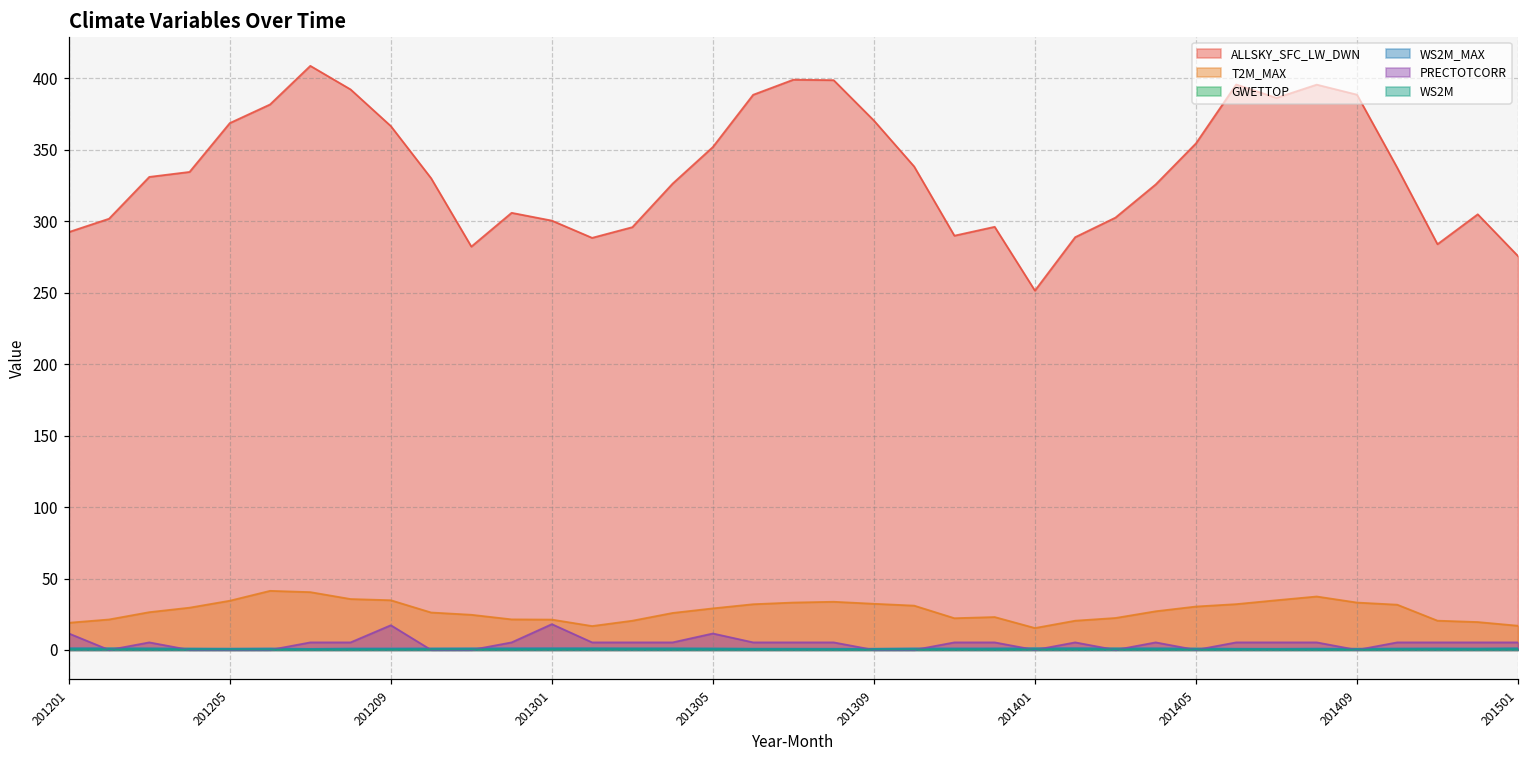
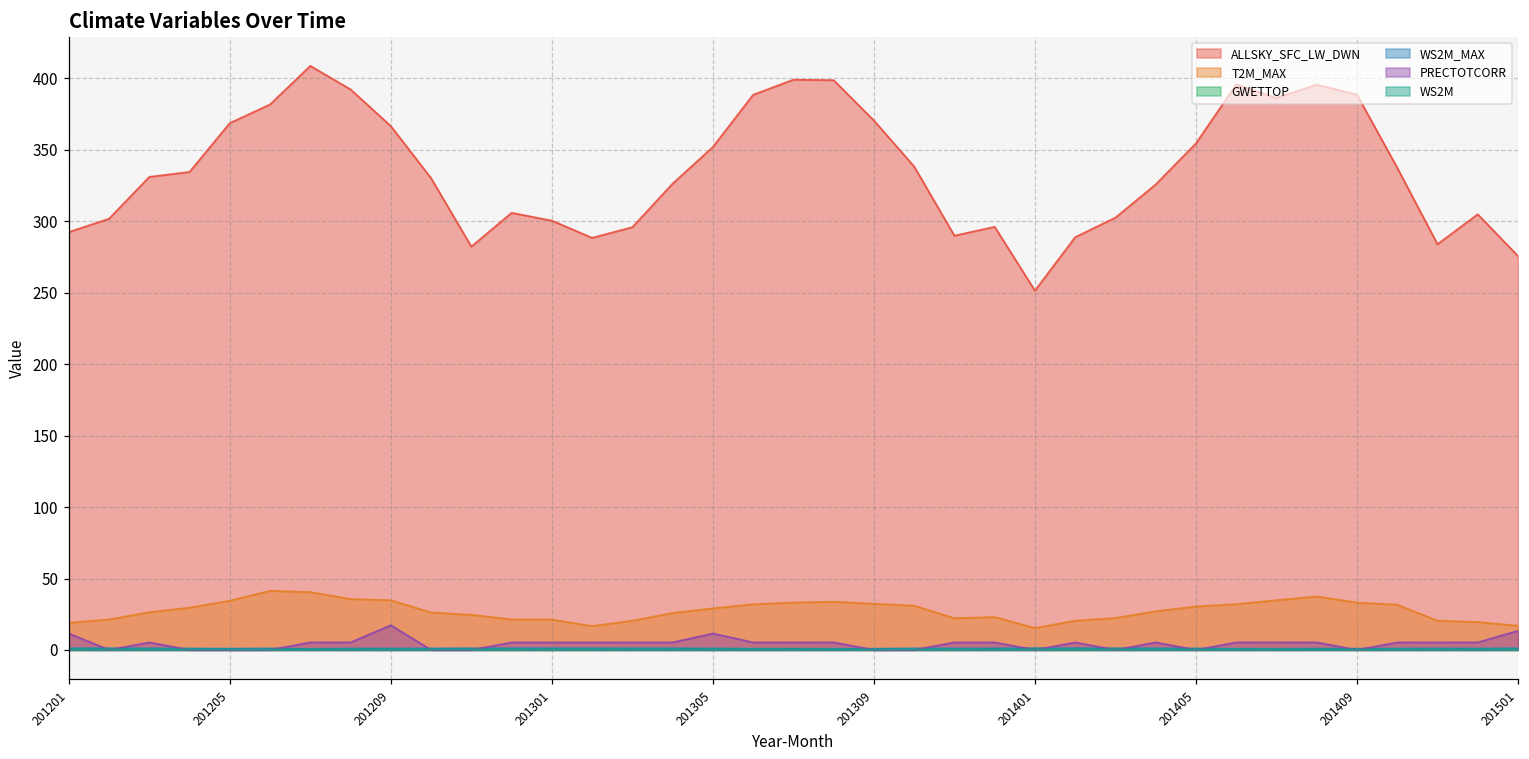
PRECTOTCORR, 201301: 18 -> 5
PRECTOTCORR, 201501: 5 -> 13
